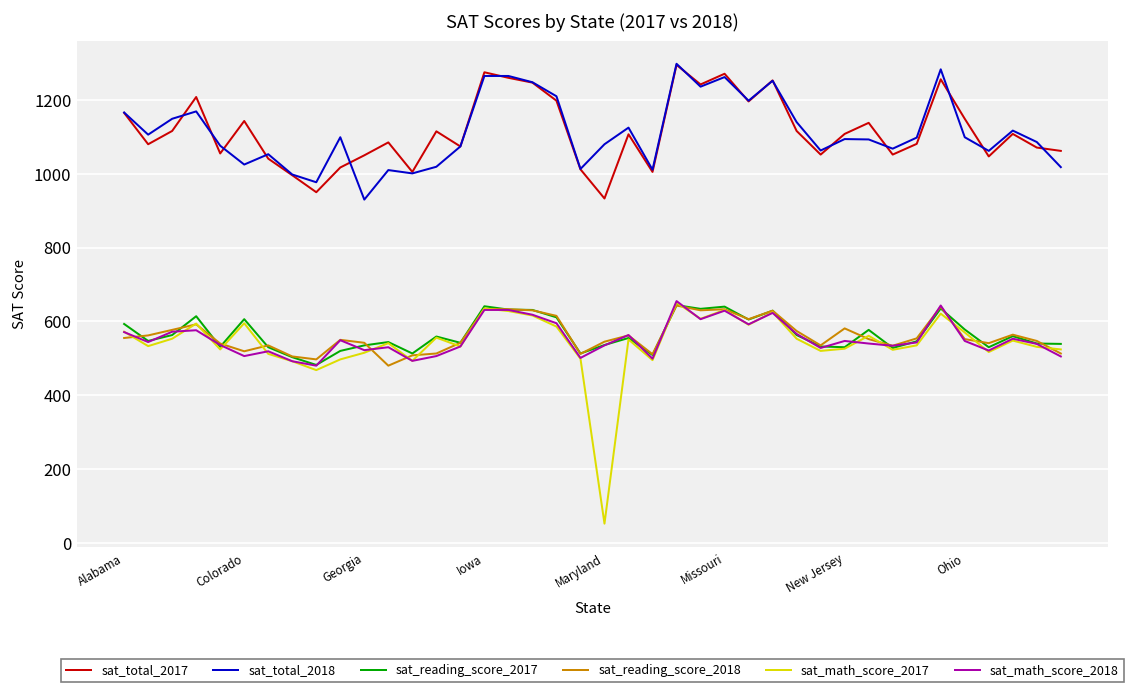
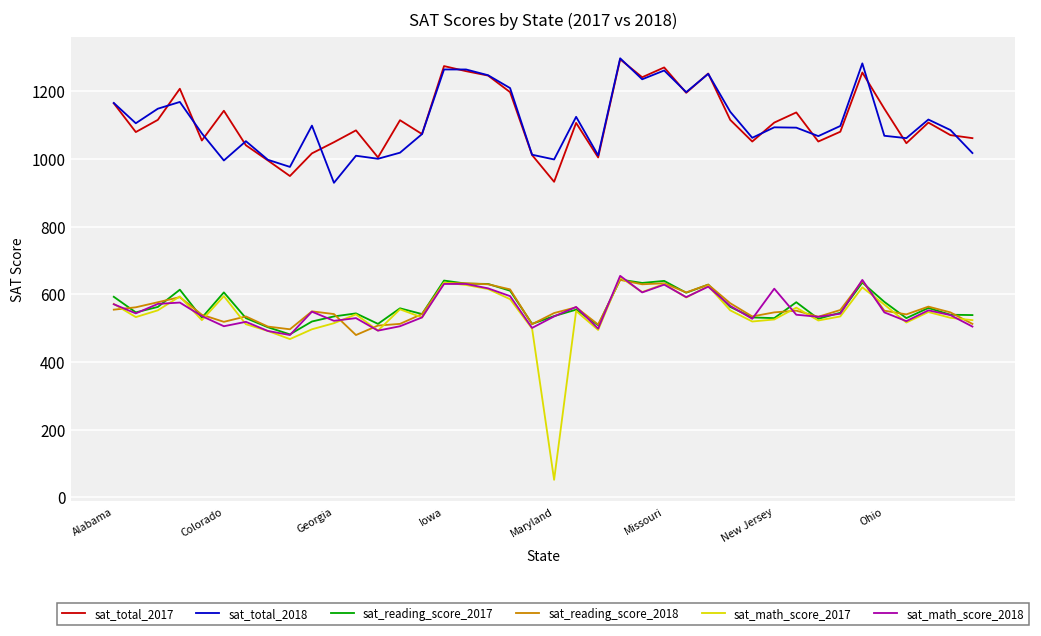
sat_total_2018, Colorado: 1030 -> 1000
sat_total_2018, Maryland: 1080 -> 1000
sat_reading_score_2018, New Jersey: 580 -> 550
sat_math_score_2018, New Jersey: 550 -> 620
sat_total_2018, Ohio: 1100 -> 1070
